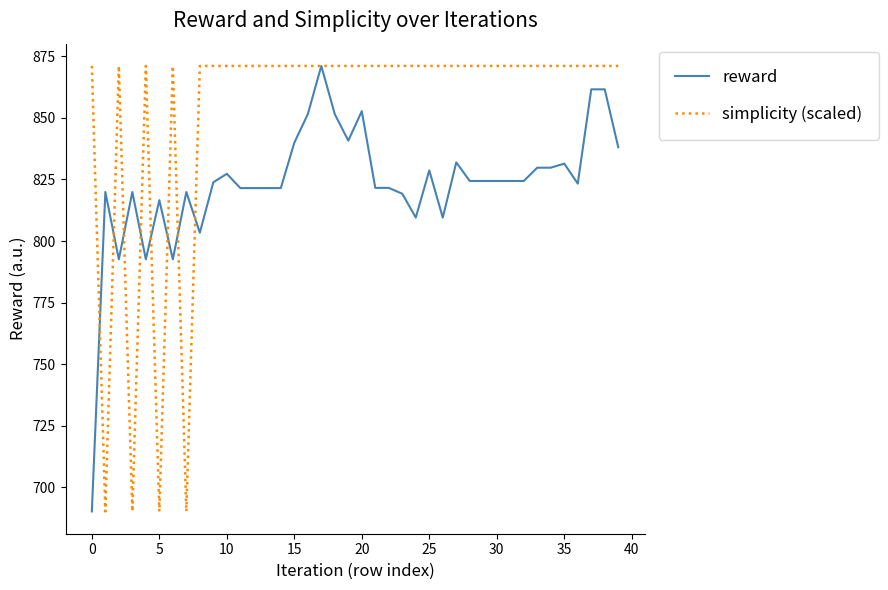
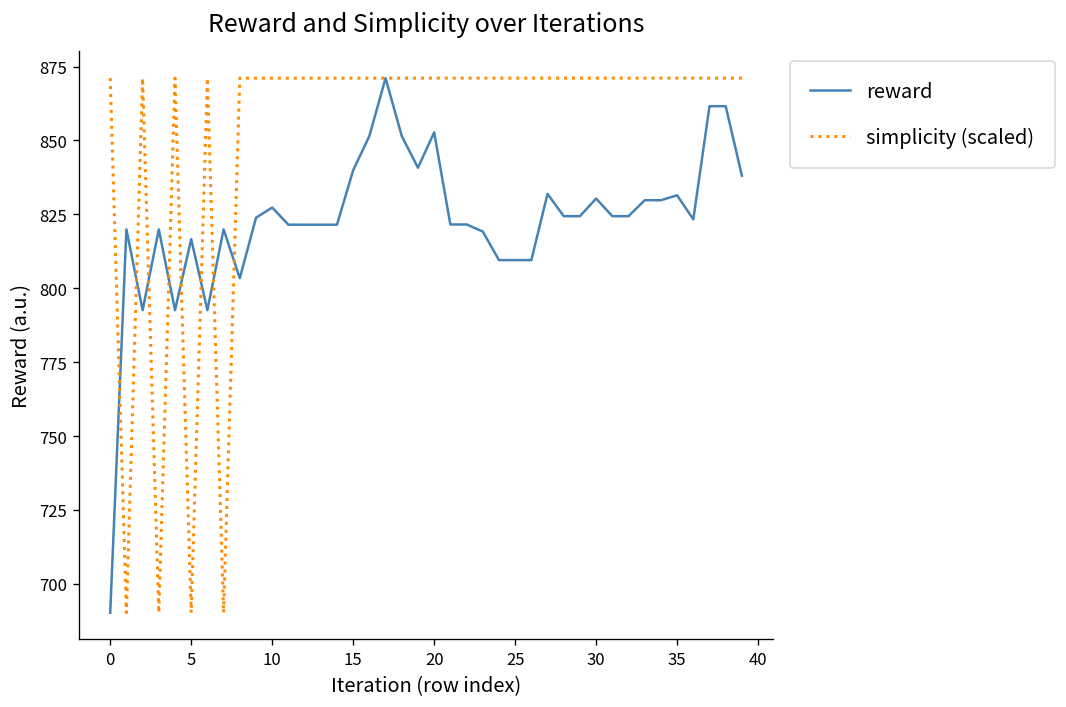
reward, 25: 829 -> 810
reward, 30: 824 -> 830
